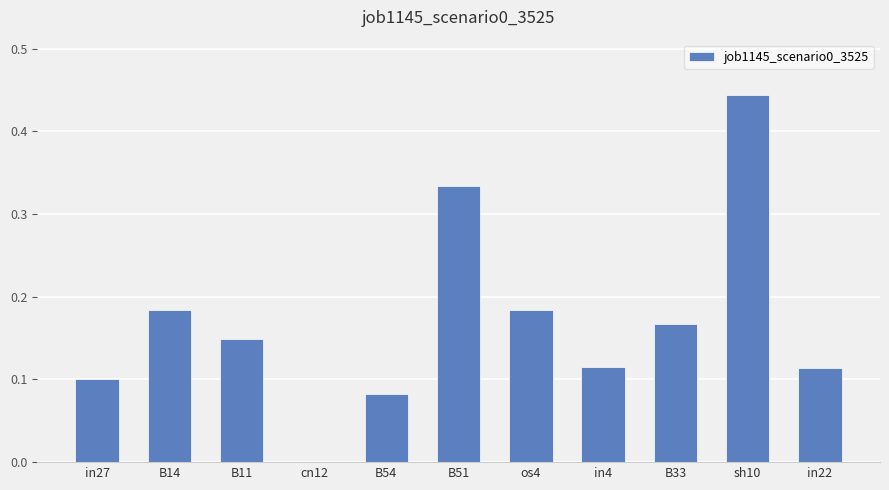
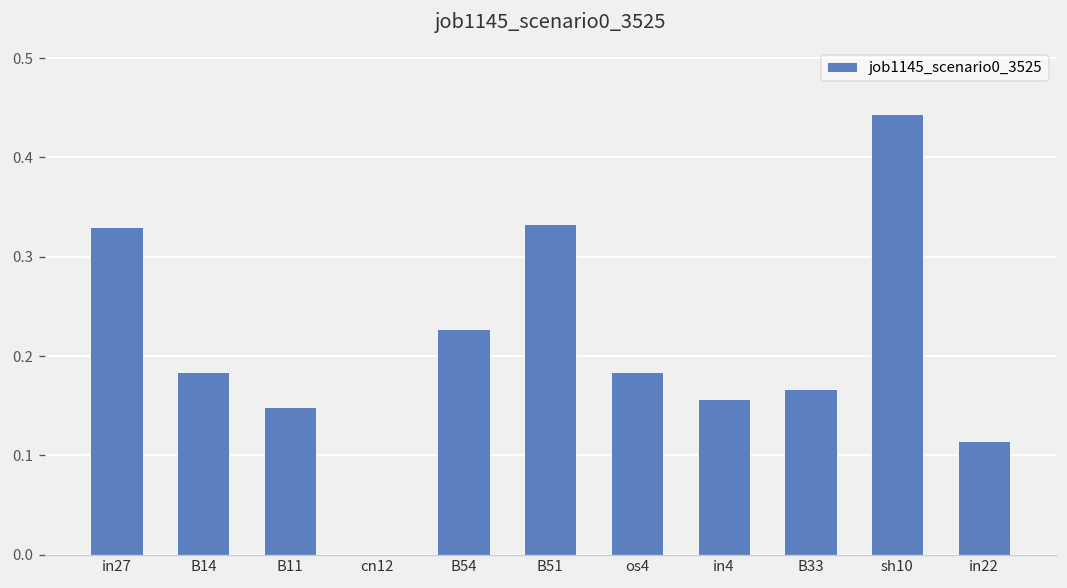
in27: 0.10 -> 0.33
B54: 0.08 -> 0.23
in4: 0.11 -> 0.16
